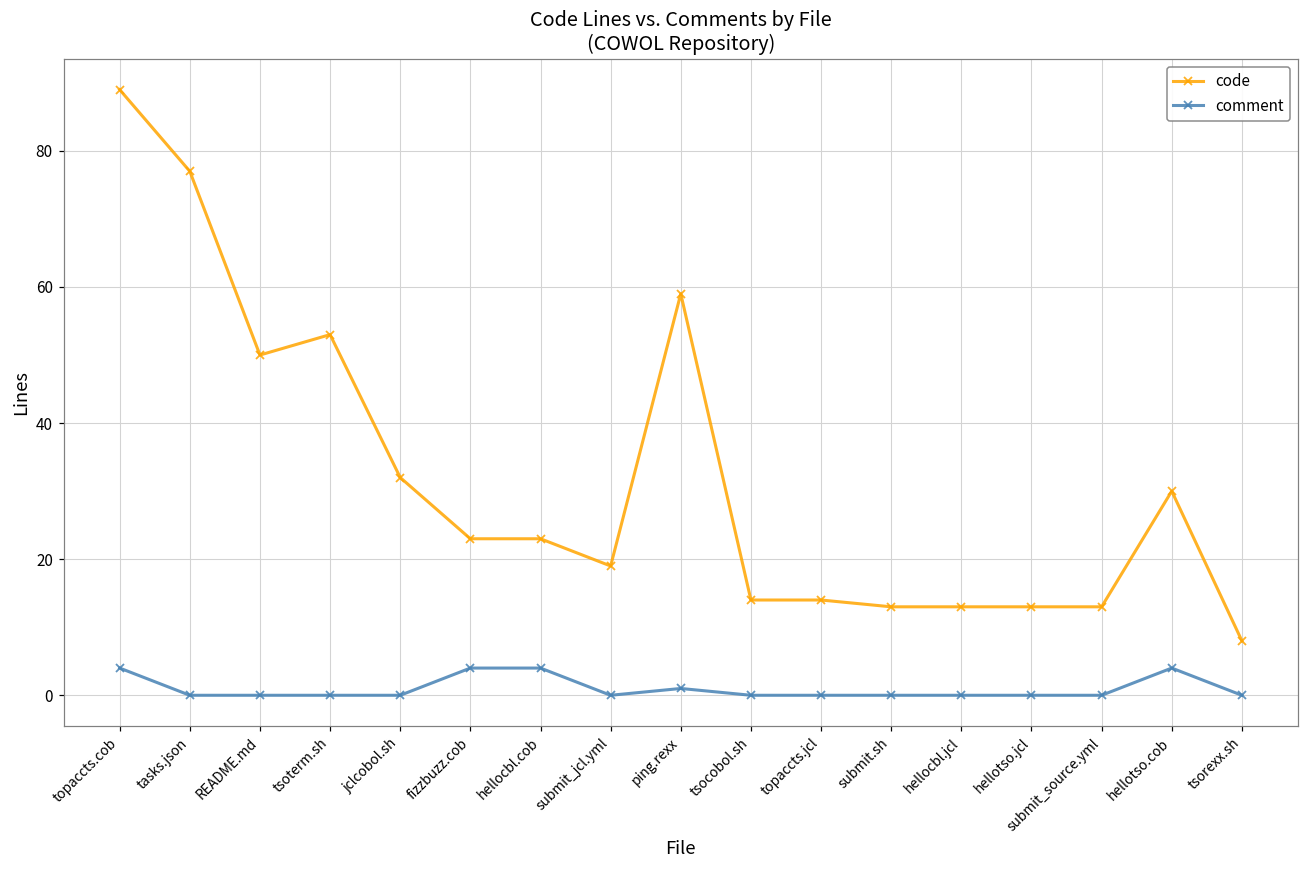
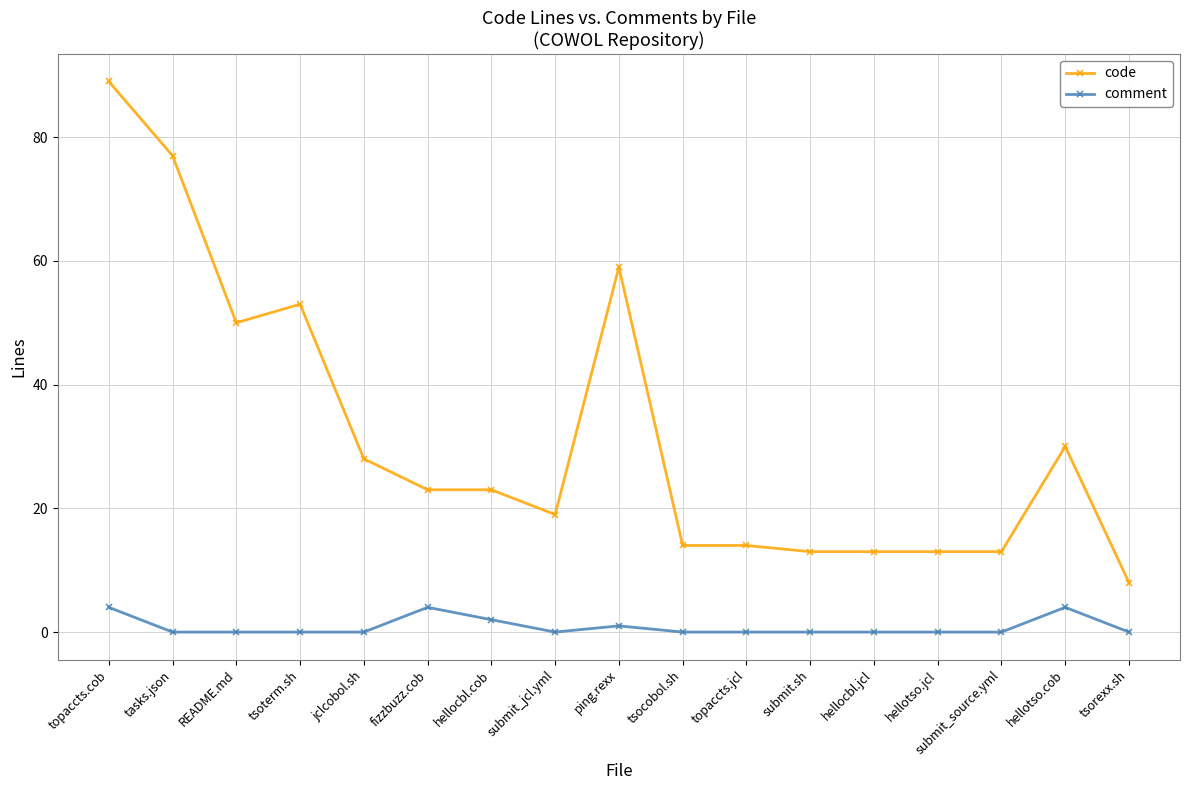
code, jclcobol.sh: 32 -> 28
comment, hellocbl.cob: 4 -> 2
